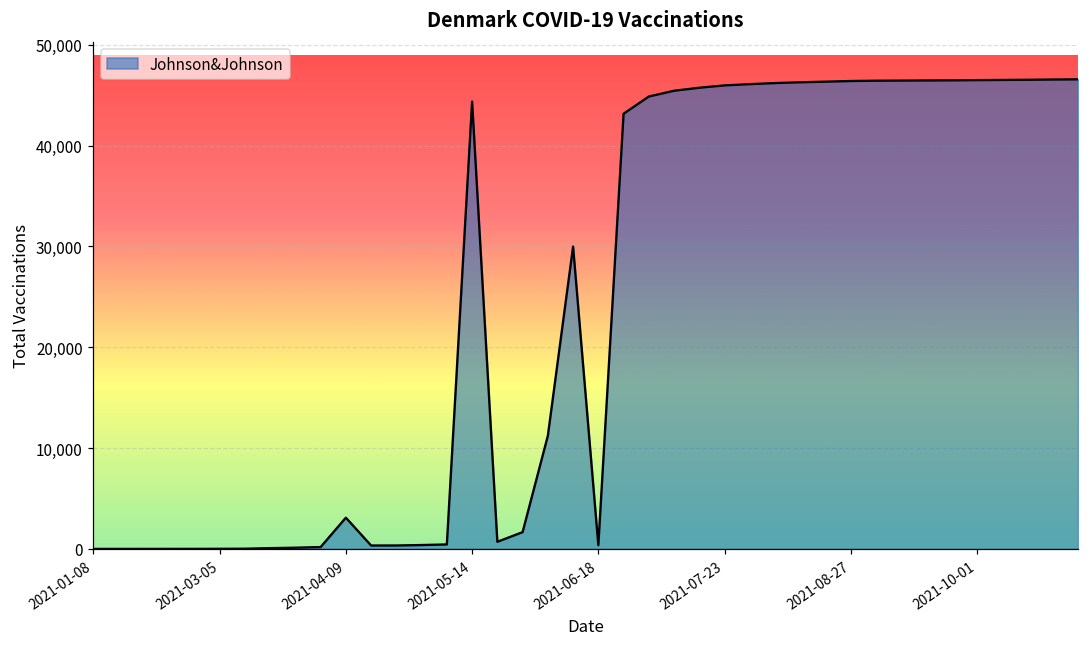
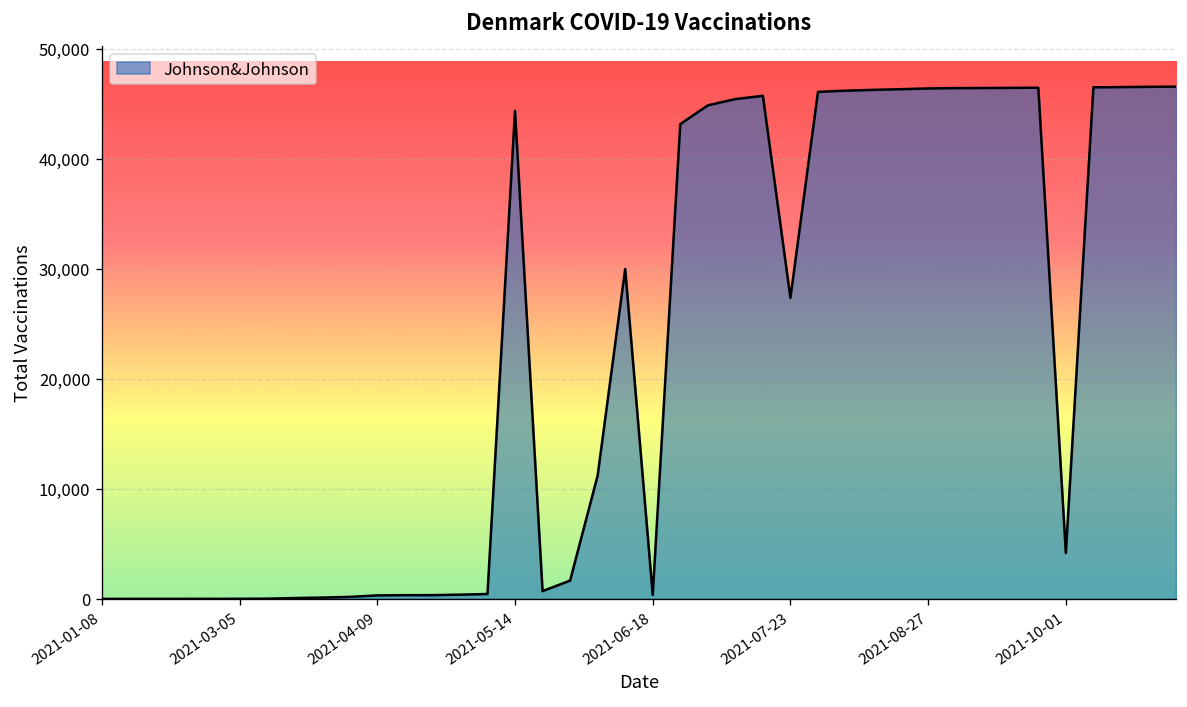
2021-04-09: 3,000 -> 0
2021-07-23: 46,000 -> 27,000
2021-10-01: 46,000 -> 4,000
